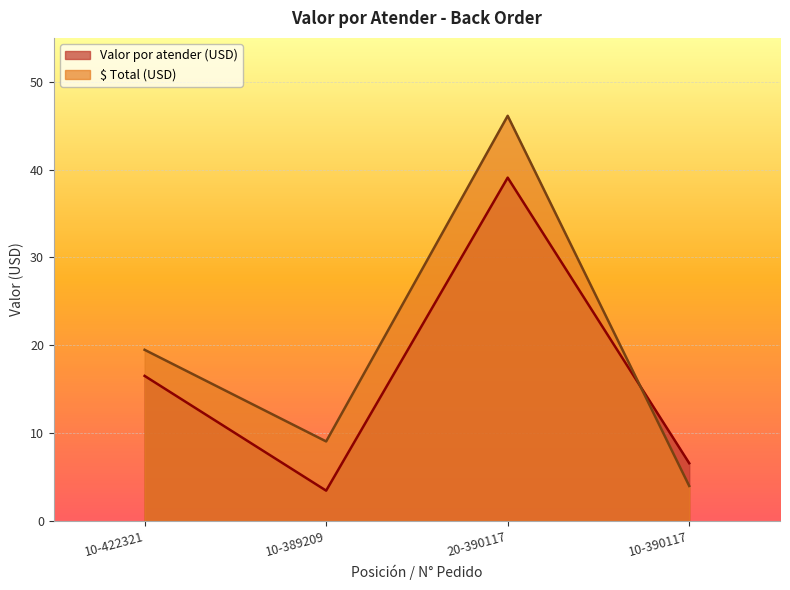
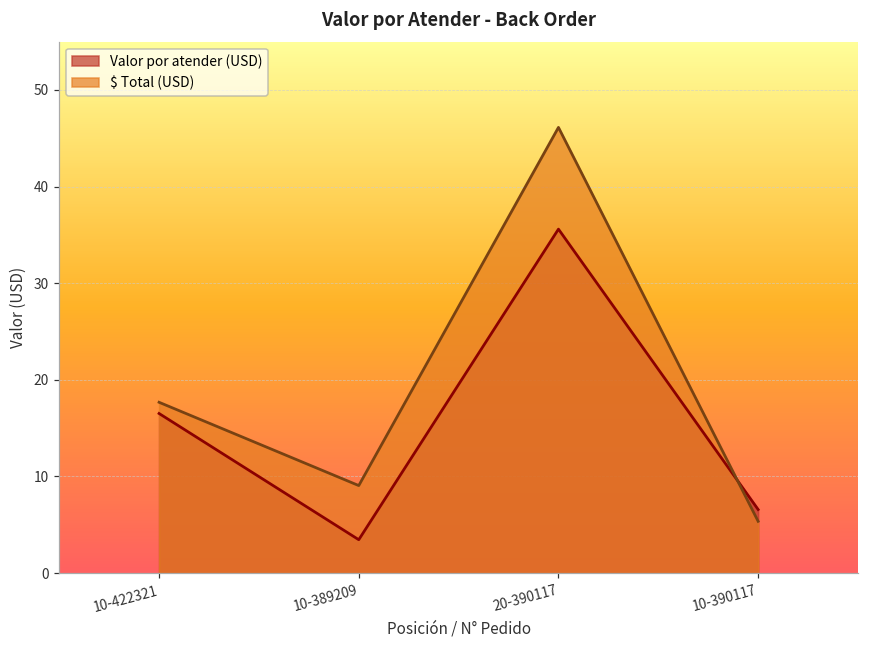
$ Total (USD), 10-422321: 19 -> 18
Valor por atender (USD), 20-390117: 39 -> 36
$ Total (USD), 10-390117: 4 -> 5
